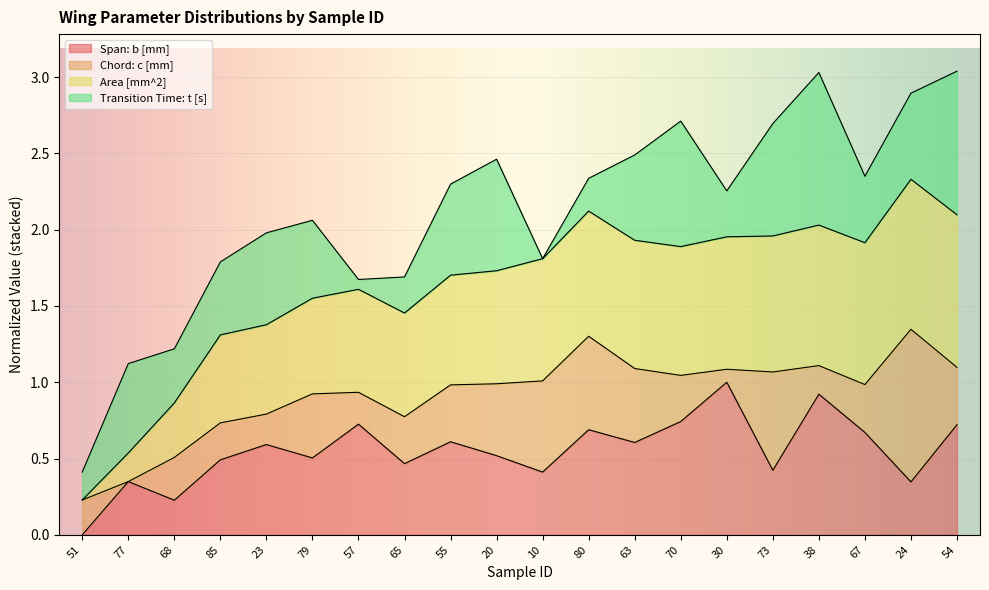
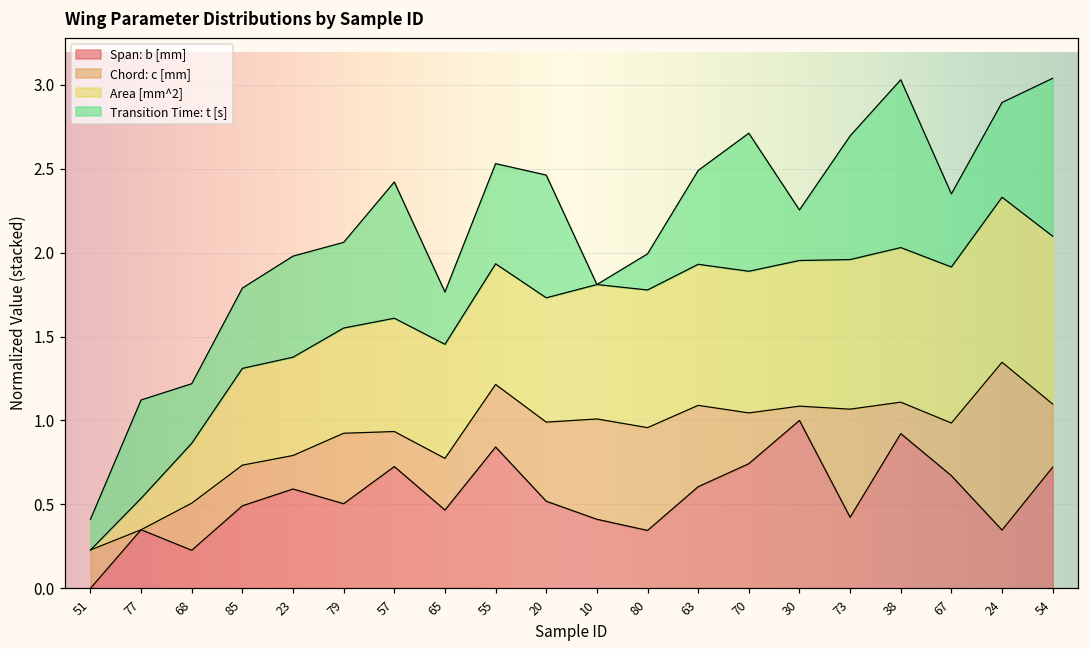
Transition Time: t [s], 57: 0.06 -> 0.81
Transition Time: t [s], 65: 0.24 -> 0.31
Span: b [mm], 55: 0.61 -> 0.84
Span: b [mm], 80: 0.69 -> 0.34
